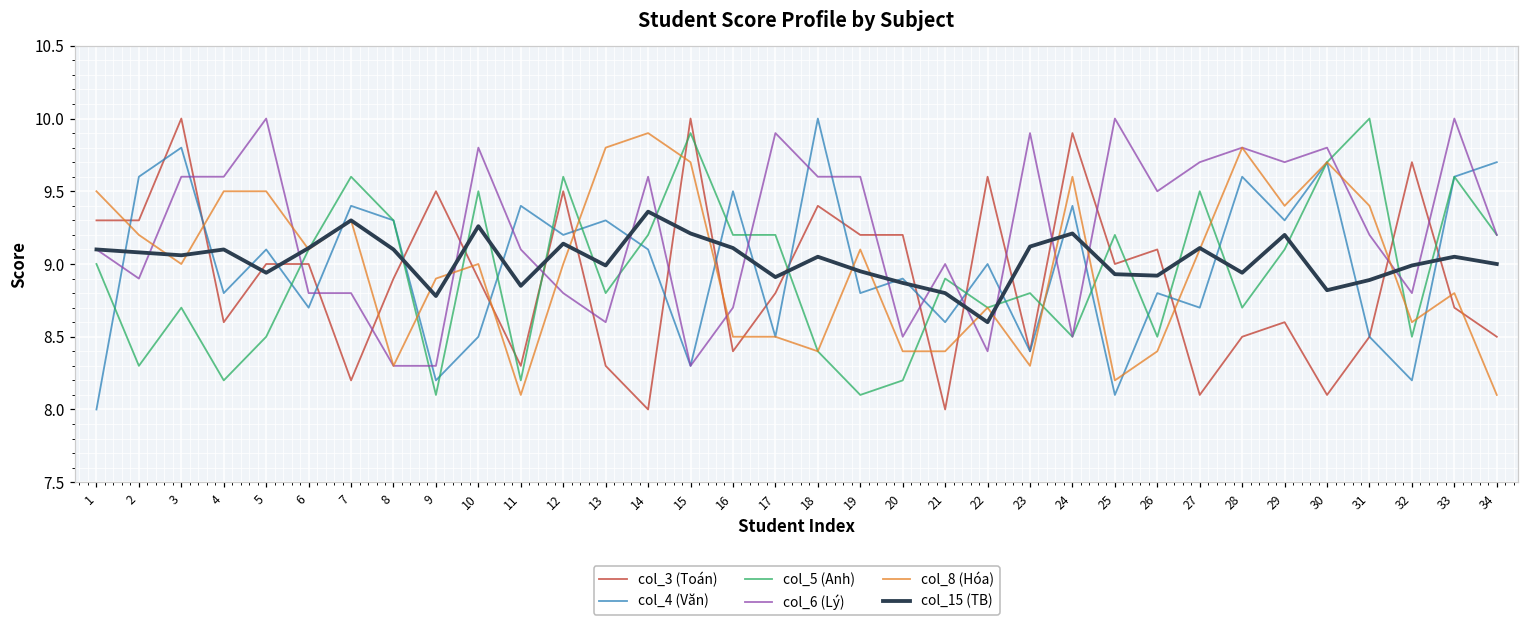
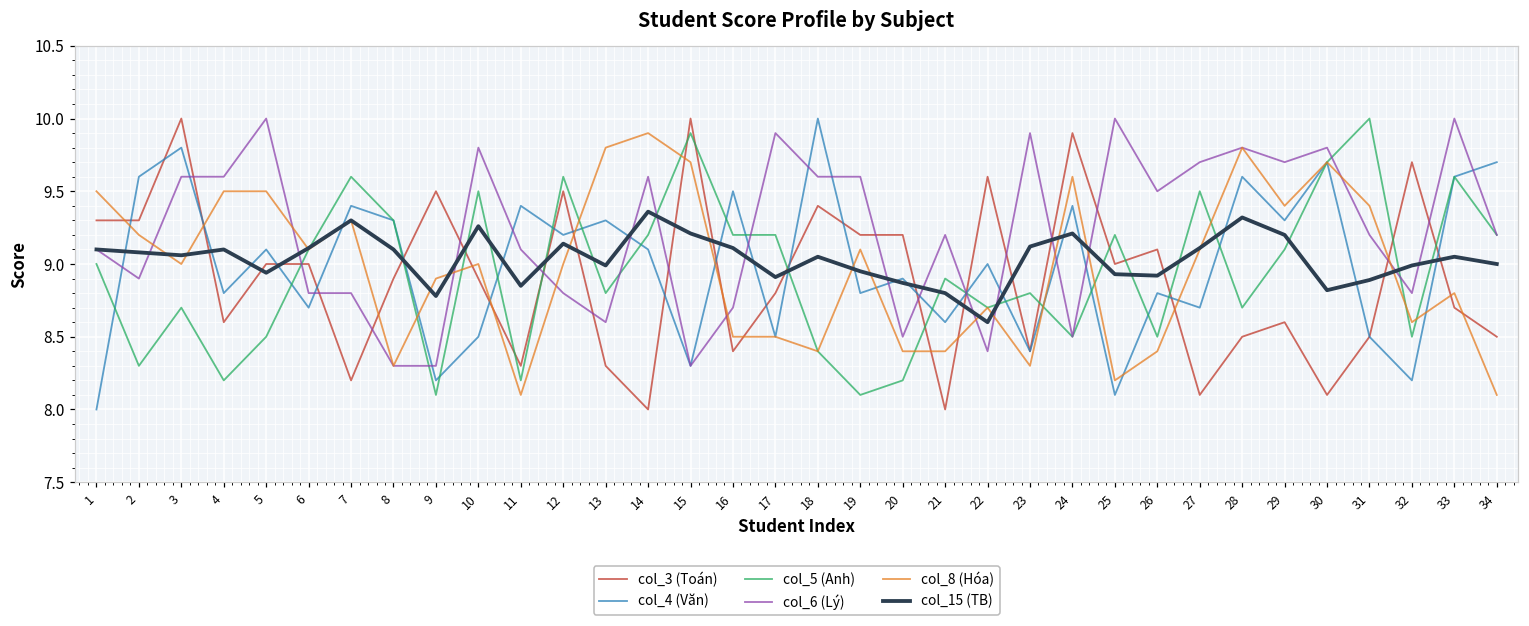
col_6 (Lý), 21: 9.0 -> 9.2
col_15 (TB), 28: 8.94 -> 9.32
